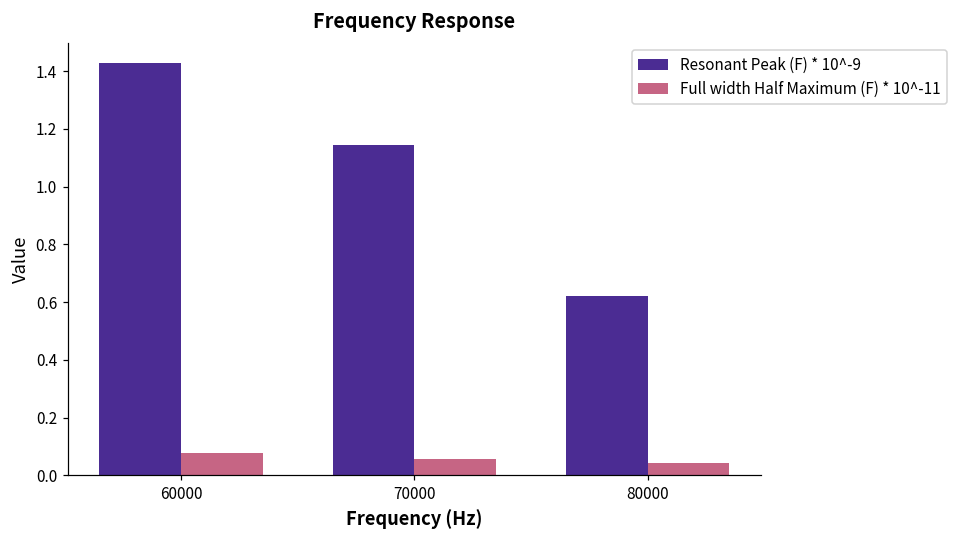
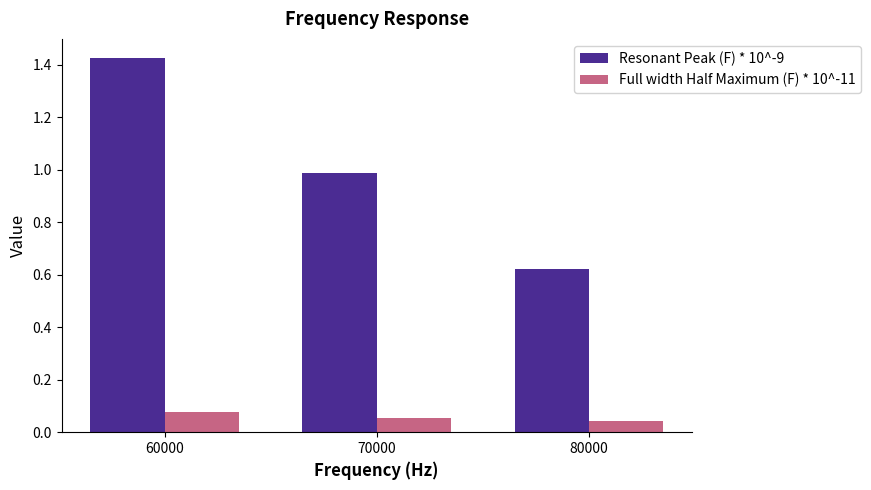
Resonant Peak (F) * 10^-9, 70000: 1.14 -> 0.99
